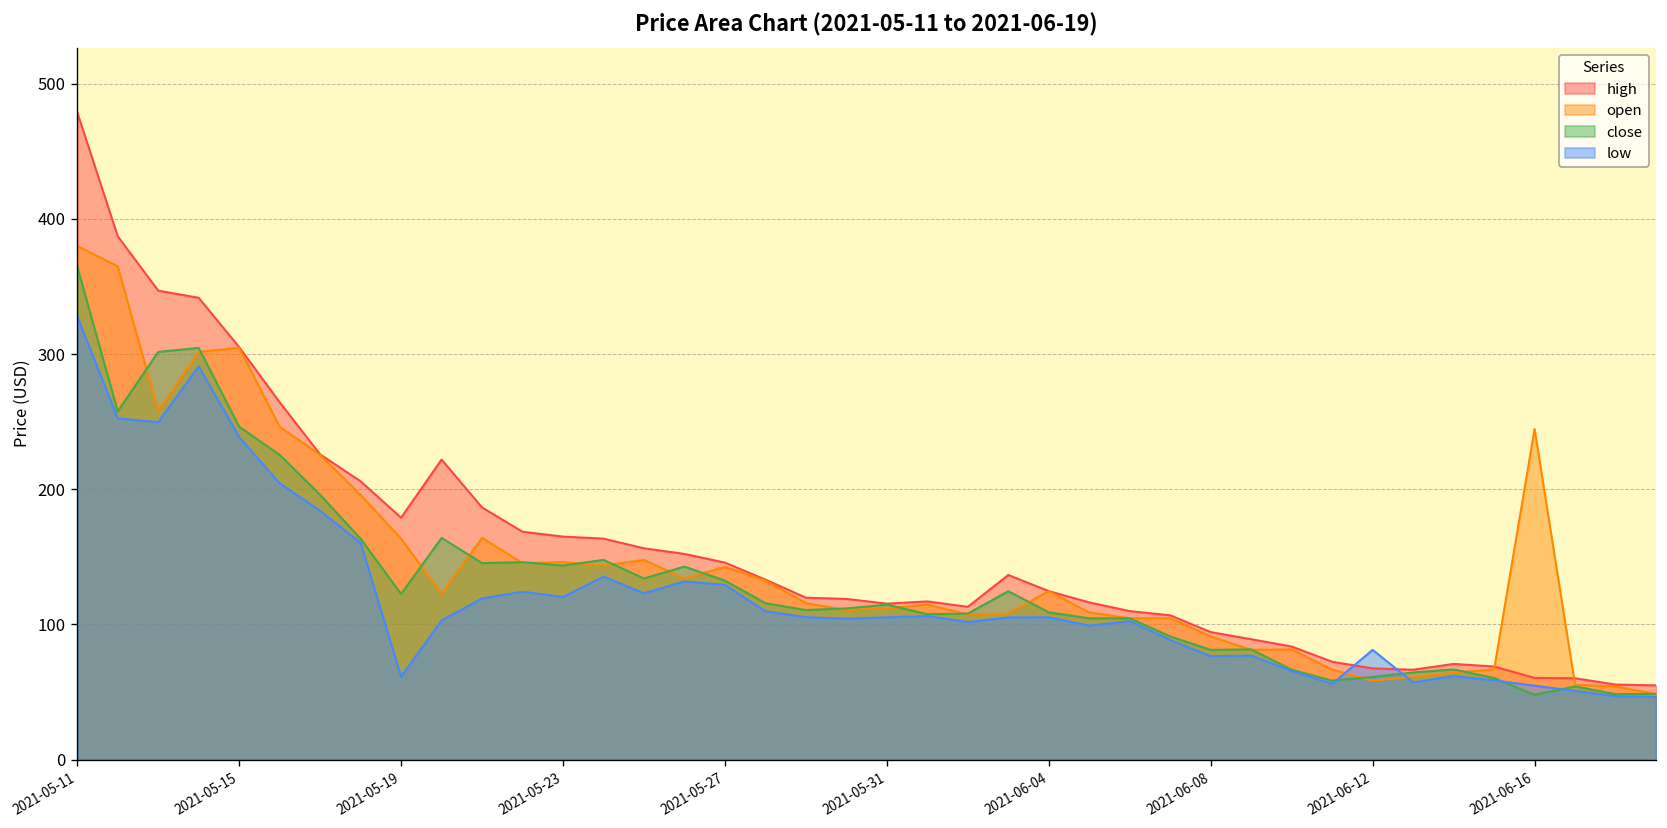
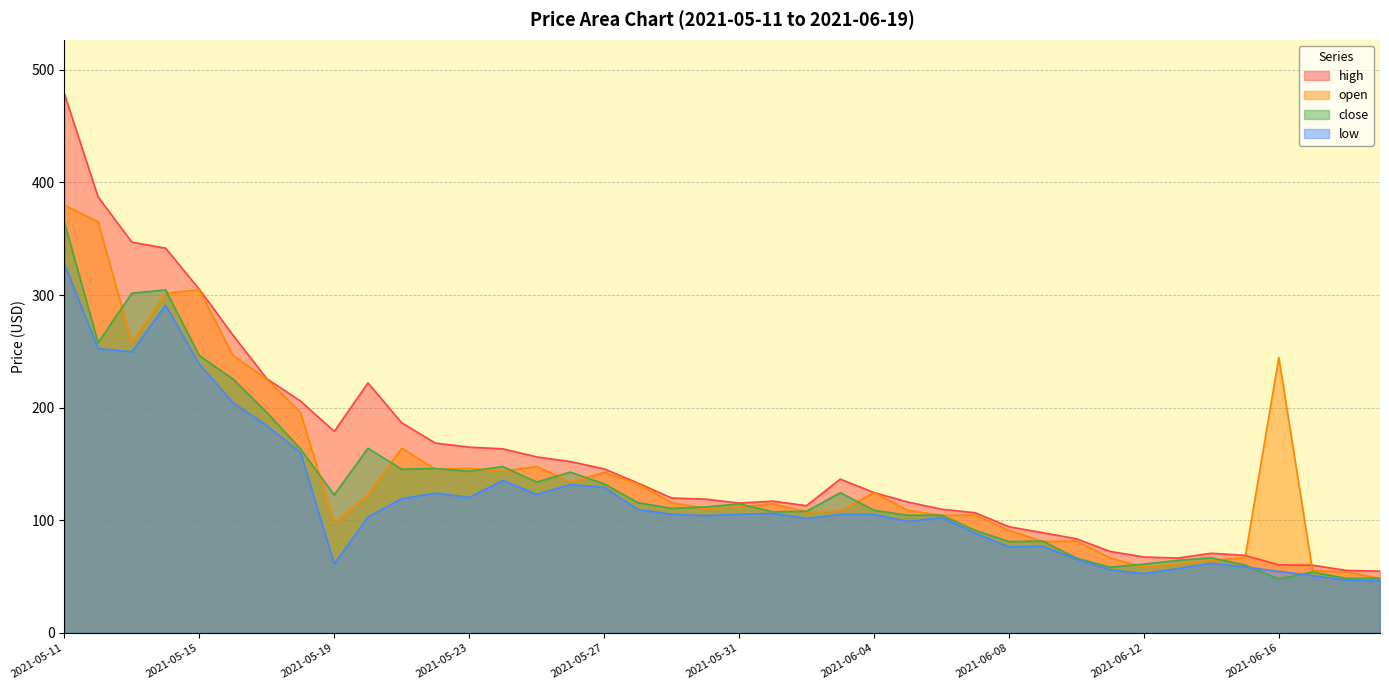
open, 2021-05-19: 164 -> 97
low, 2021-06-12: 81 -> 53
